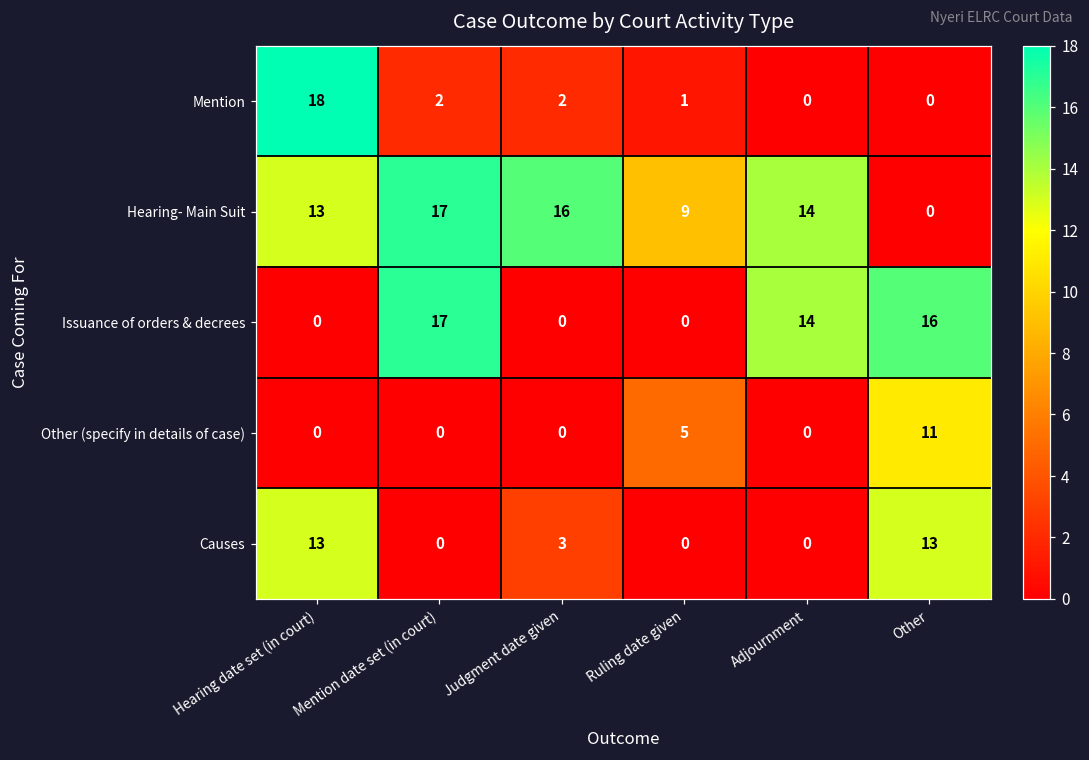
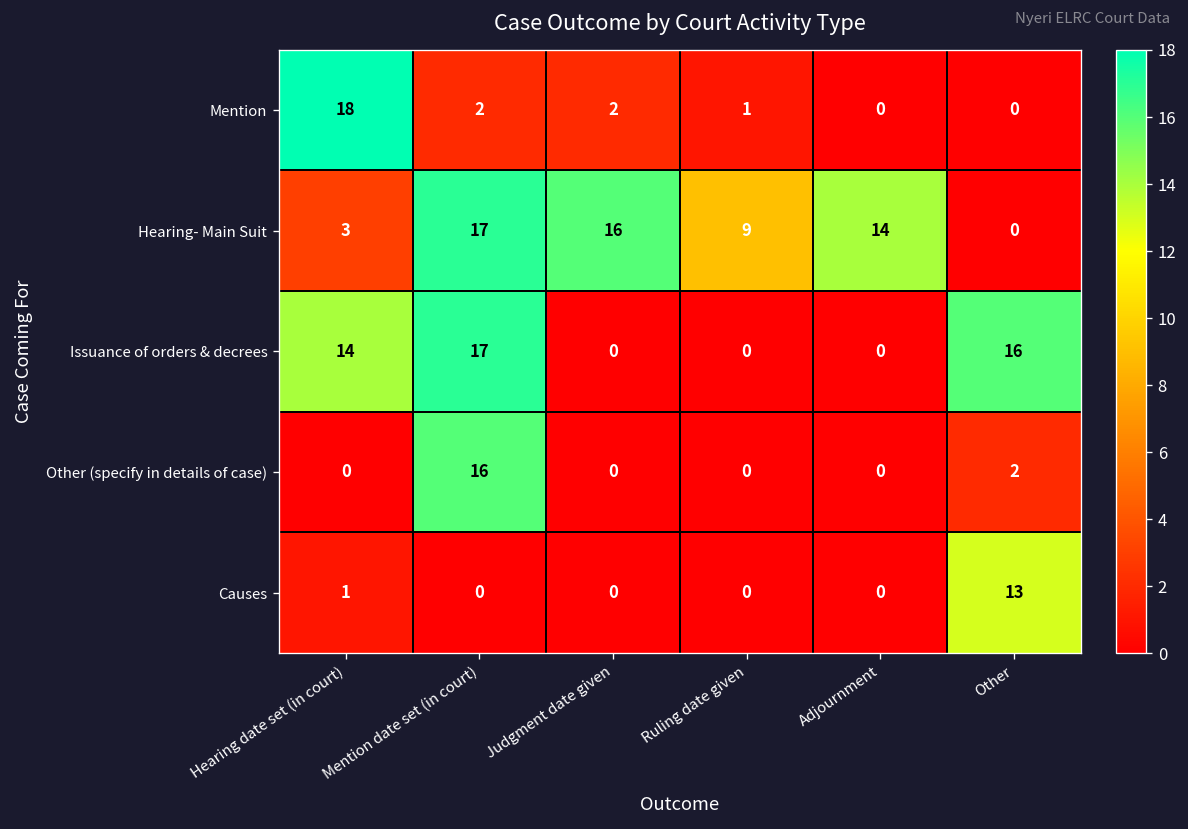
Hearing- Main Suit, Hearing date set (in court): 13 -> 3
Issuance of orders & decrees, Hearing date set (in court): 0 -> 14
Issuance of orders & decrees, Adjournment: 14 -> 0
Other (specify in details of case), Mention date set (in court): 0 -> 16
Other (specify in details of case), Ruling date given: 5 -> 0
Other (specify in details of case), Other: 11 -> 2
Causes, Hearing date set (in court): 13 -> 1
Causes, Judgment date given: 3 -> 0
